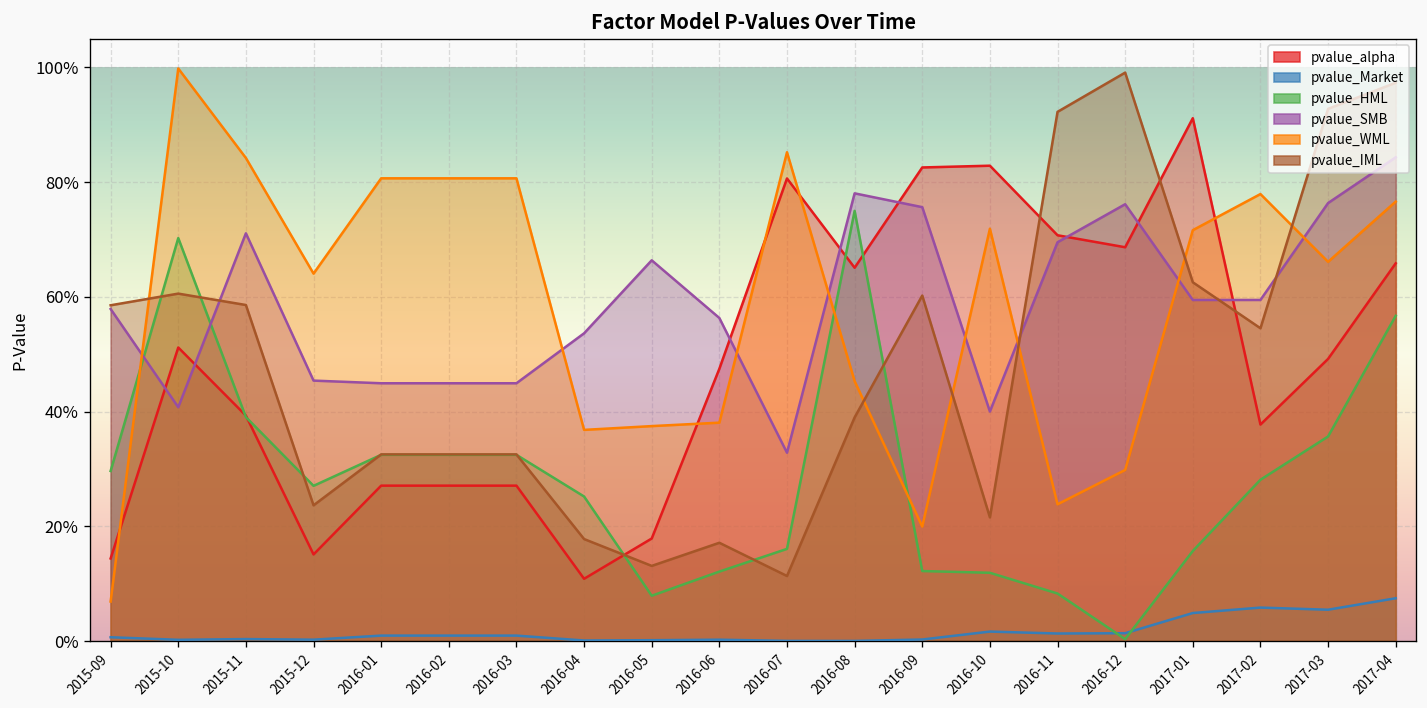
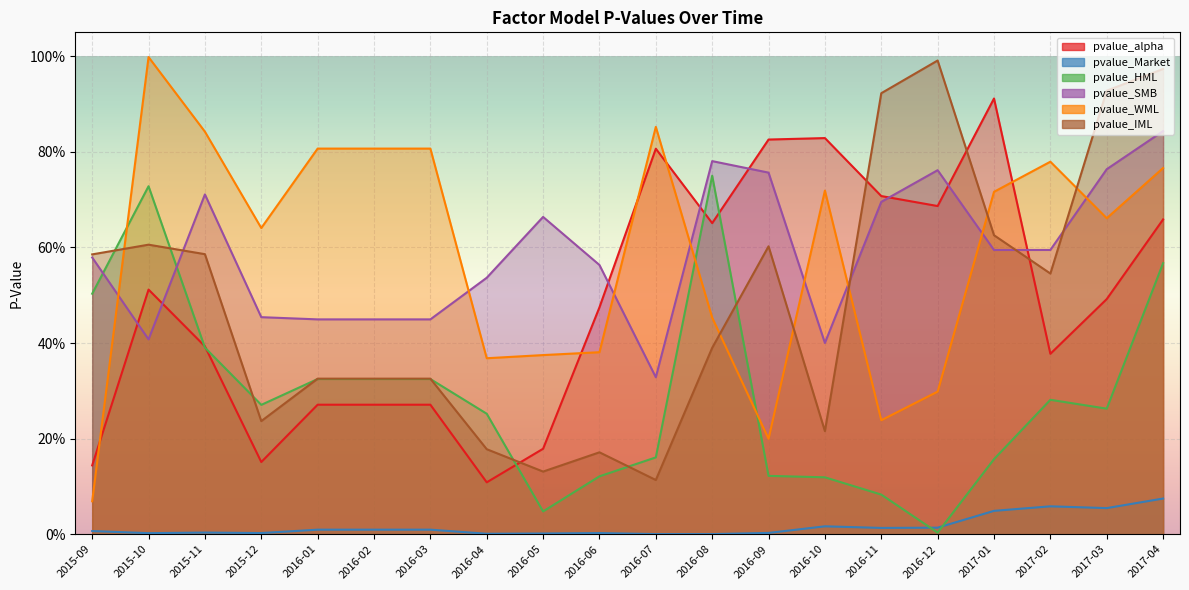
pvalue_HML, 2015-09: 30% -> 50%
pvalue_HML, 2015-10: 70% -> 73%
pvalue_HML, 2016-05: 8% -> 5%
pvalue_HML, 2017-03: 36% -> 26%
